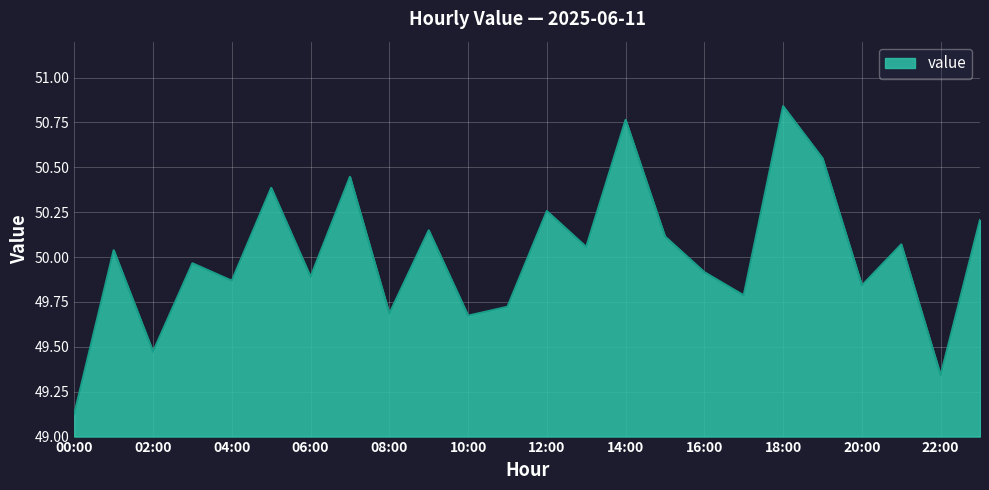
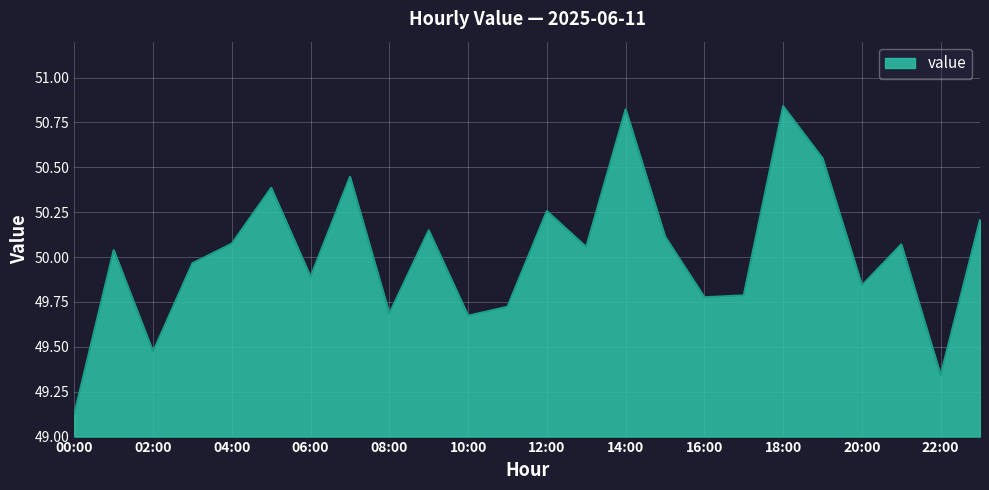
04:00: 49.87 -> 50.07
14:00: 50.76 -> 50.82
16:00: 49.92 -> 49.78
